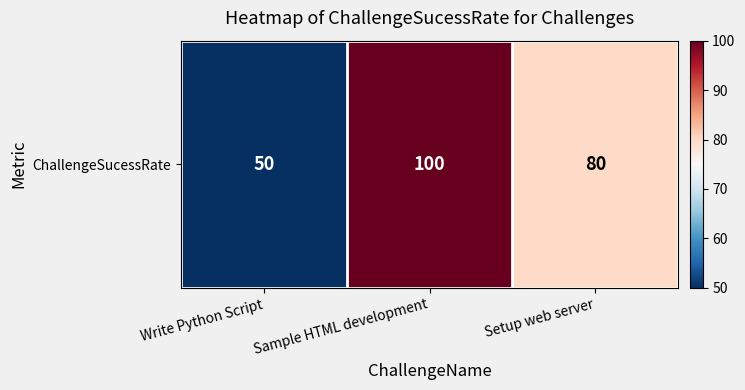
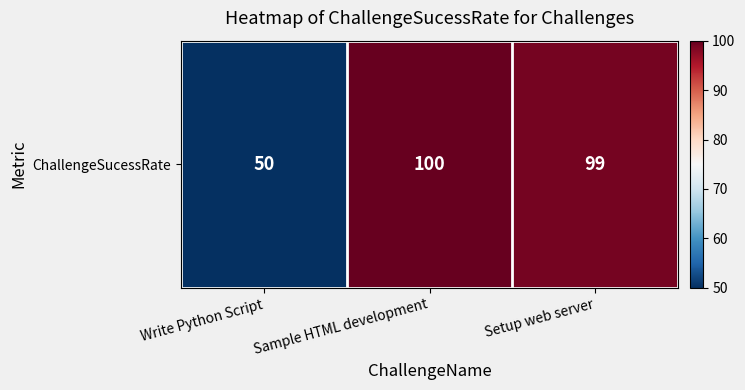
ChallengeSucessRate, Setup web server: 80 -> 99
